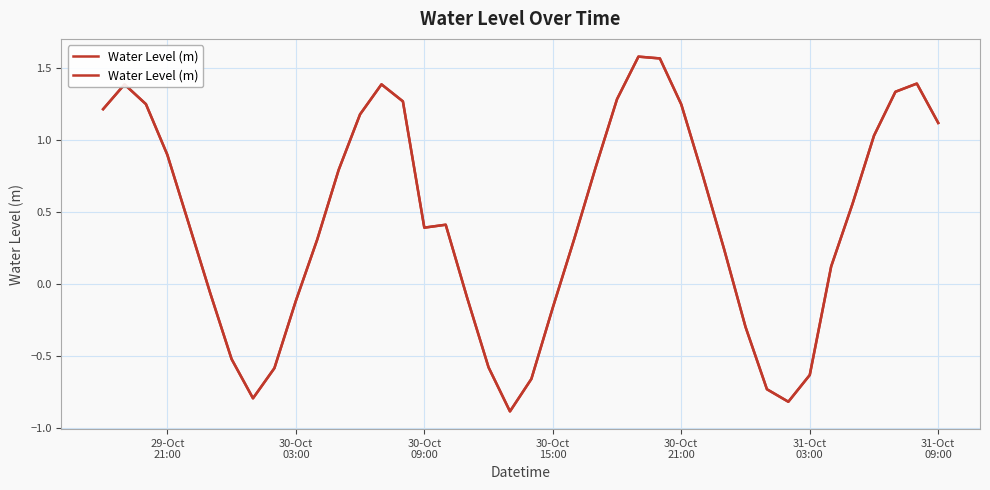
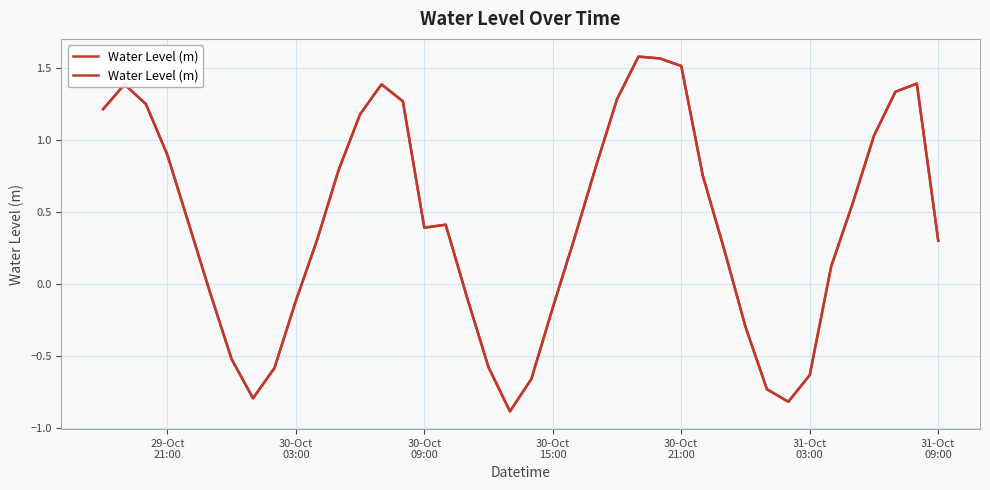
30-Oct 21:00: 1.24 -> 1.51
31-Oct 09:00: 1.12 -> 0.30
